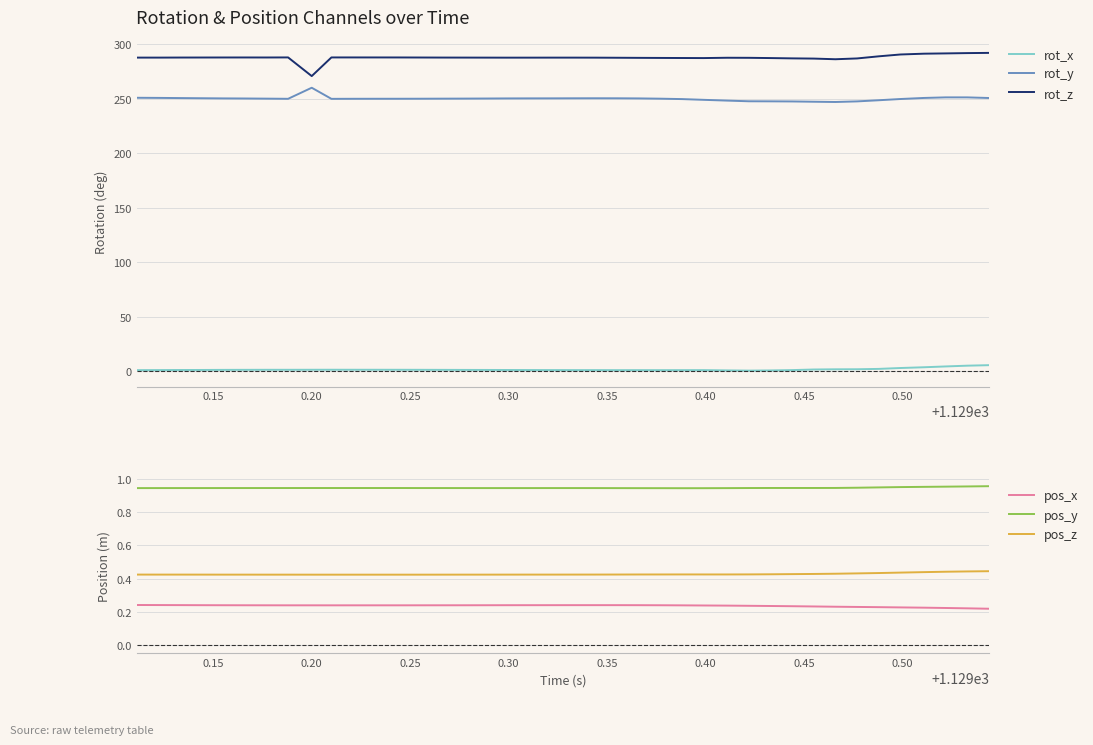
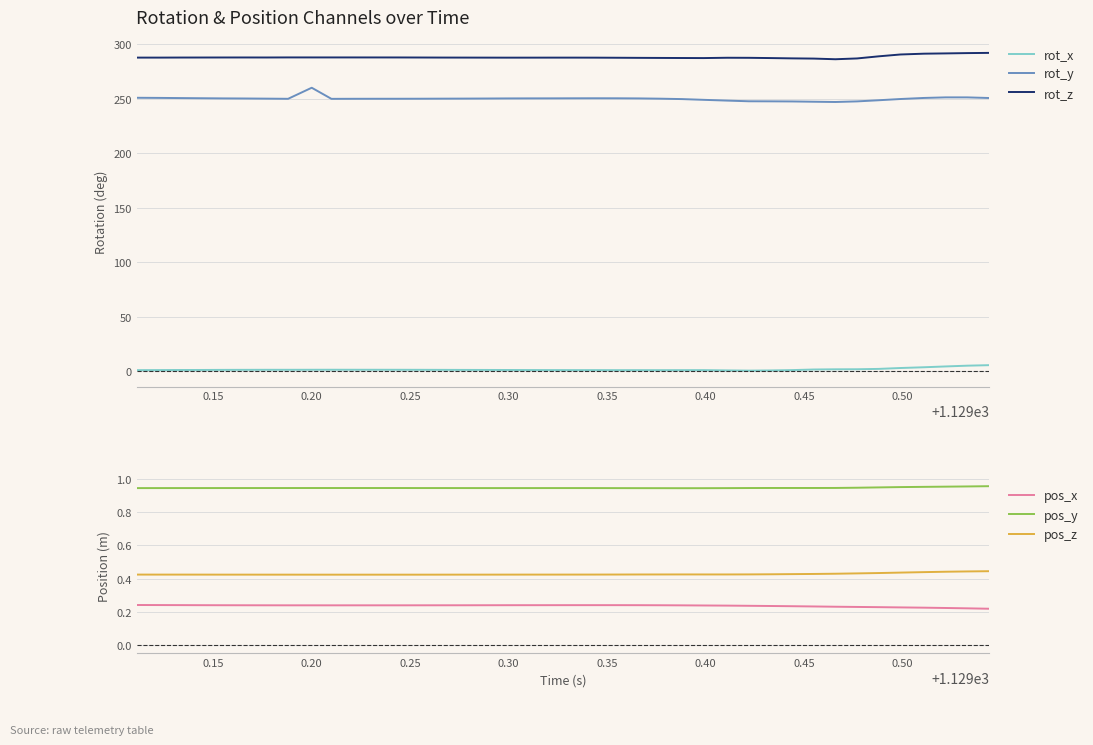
Rotation & Position Channels over Time, rot_z, 0.20: 271 -> 288
